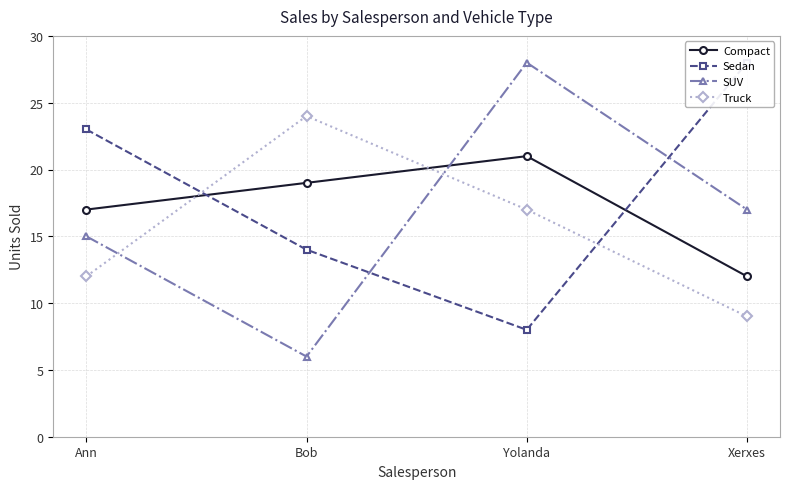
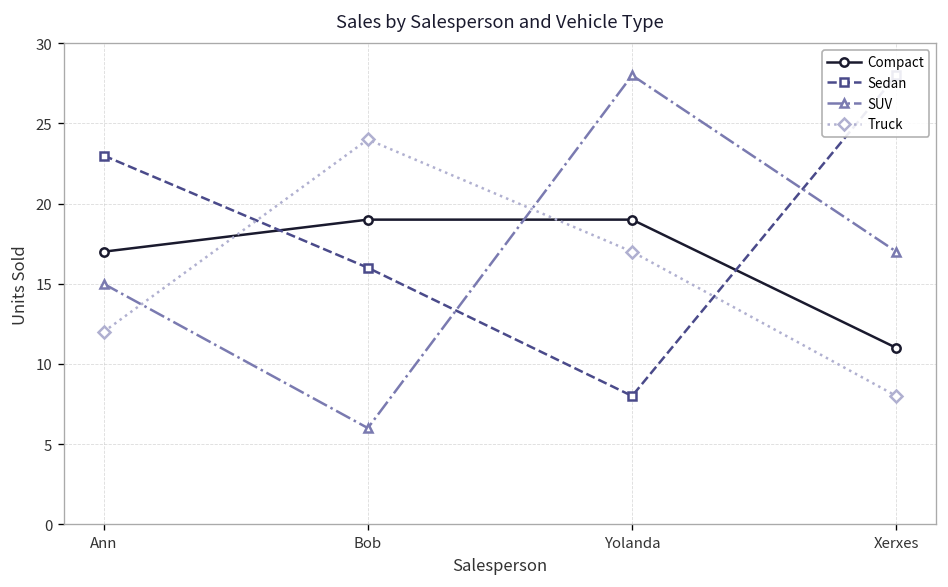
Sedan, Bob: 14 -> 16
Compact, Yolanda: 21 -> 19
Compact, Xerxes: 12 -> 11
Truck, Xerxes: 9 -> 8
